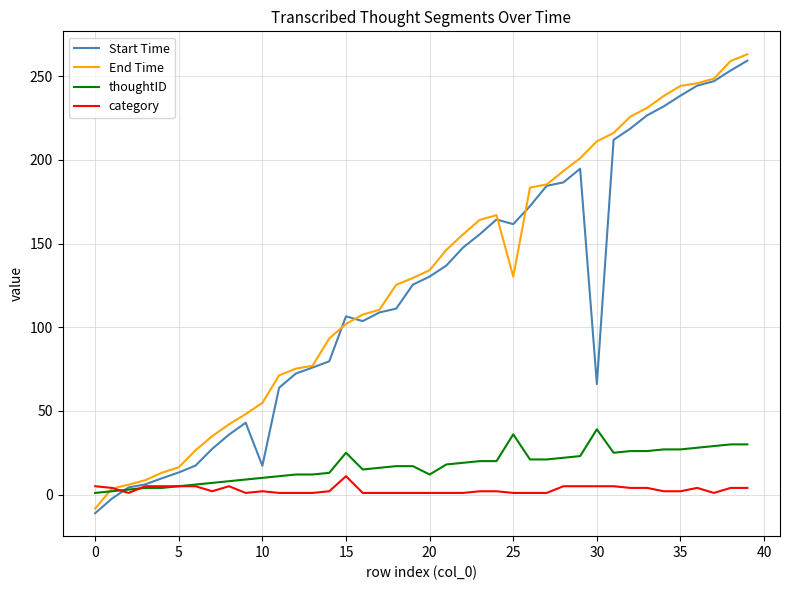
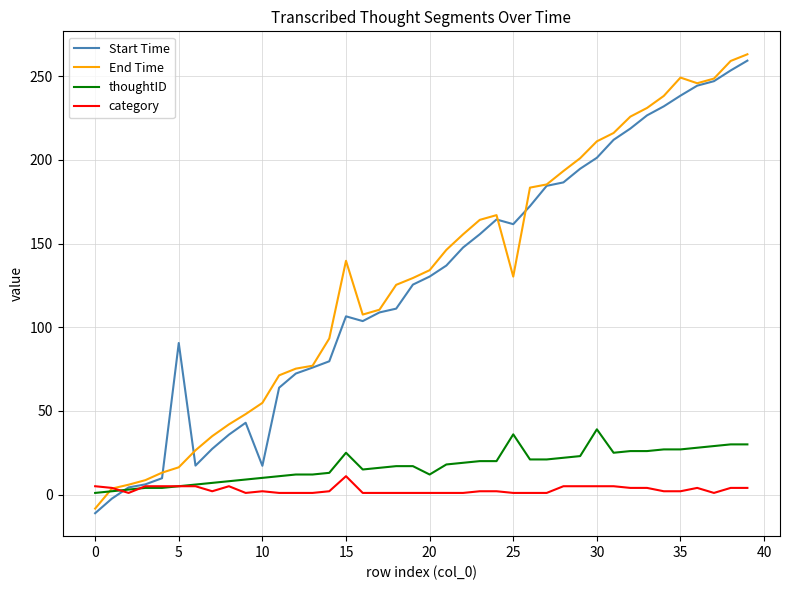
Start Time, 5: 13 -> 91
End Time, 15: 102 -> 140
Start Time, 30: 66 -> 201
End Time, 35: 244 -> 249
